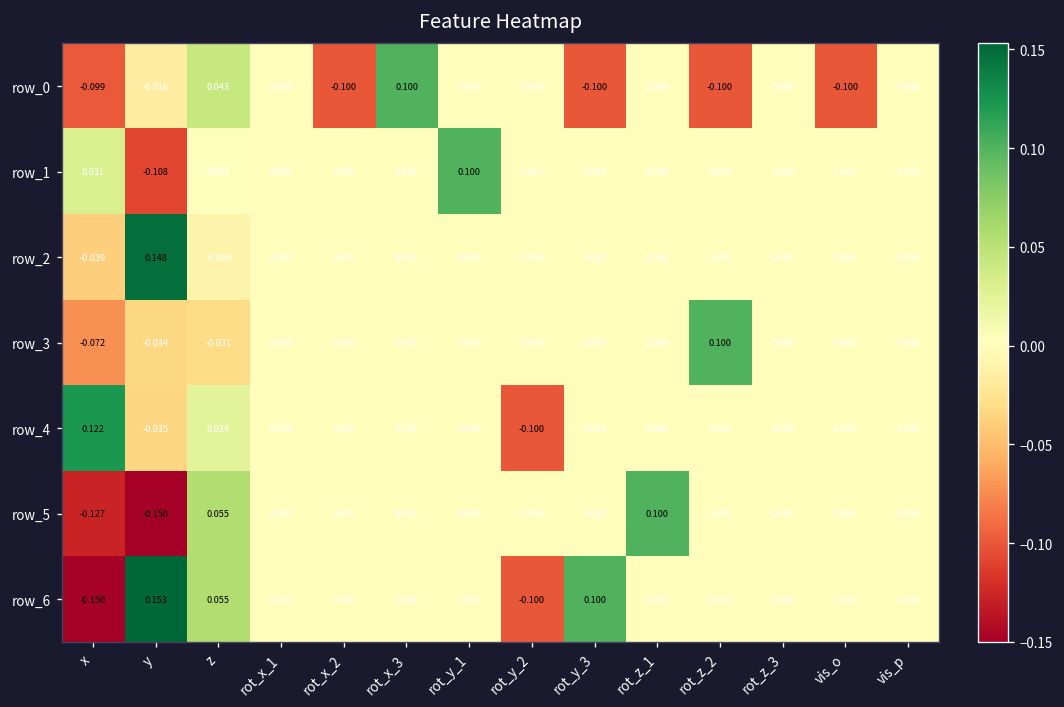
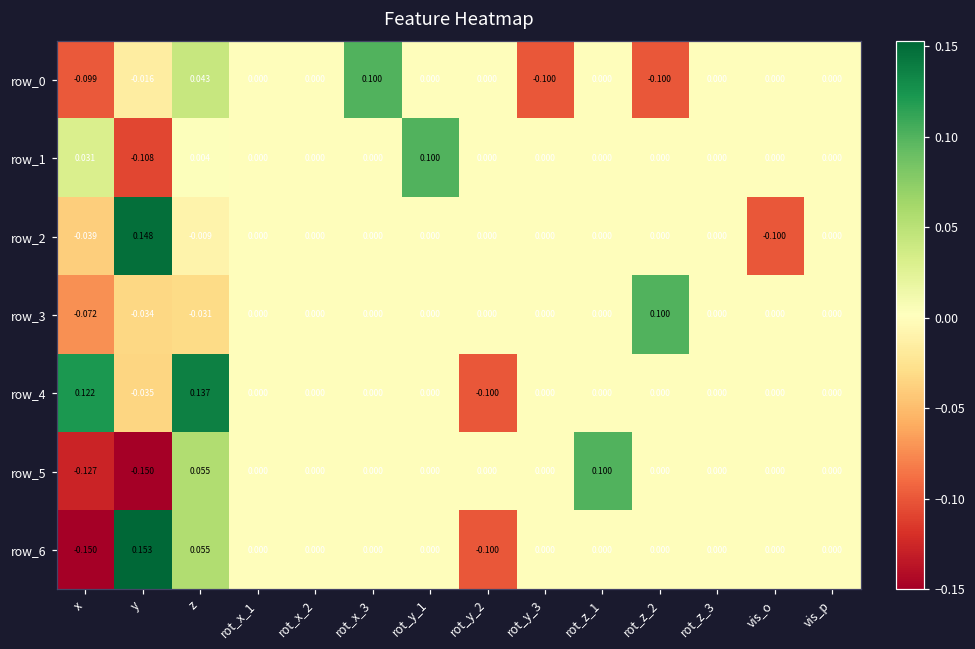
row_0, rot_x_2: -0.100 -> 0.000
row_0, vis_o: -0.100 -> 0.000
row_2, vis_o: 0.000 -> -0.100
row_4, z: 0.024 -> 0.137
row_6, rot_y_3: 0.100 -> 0.000
